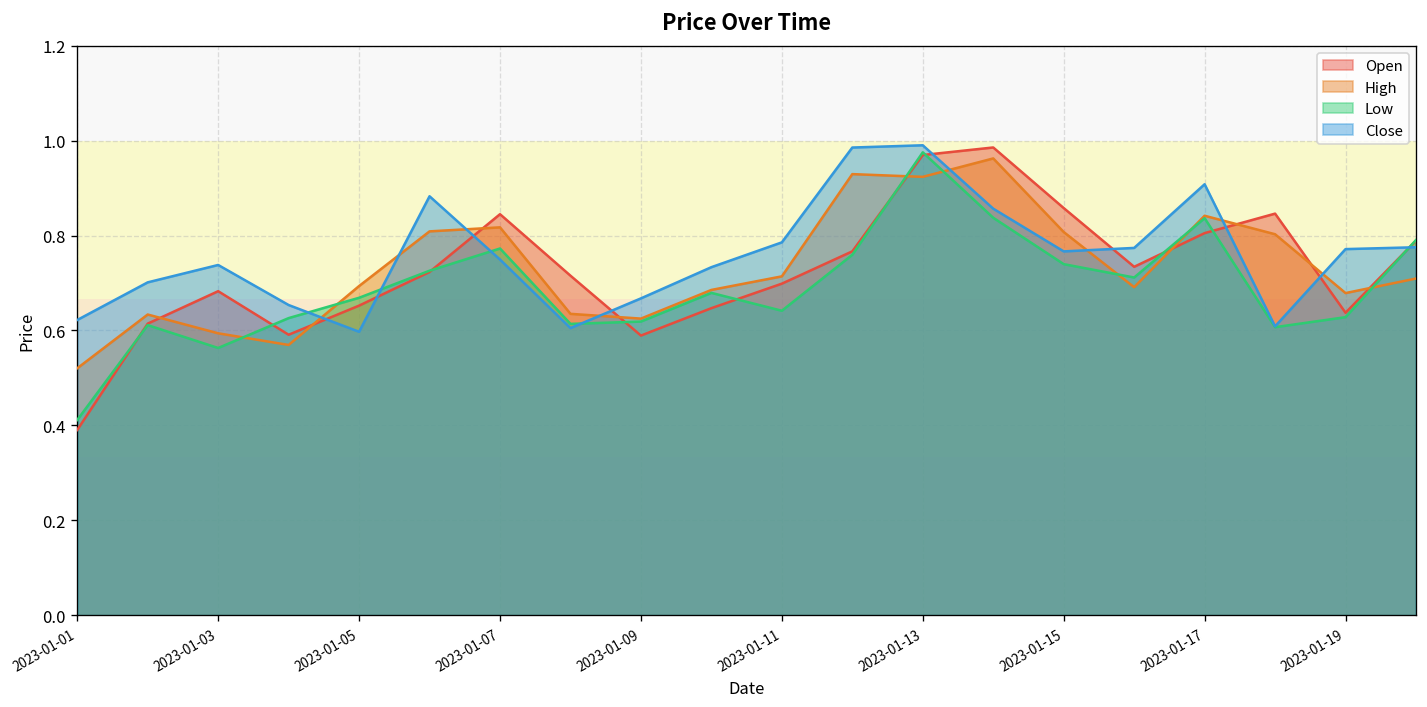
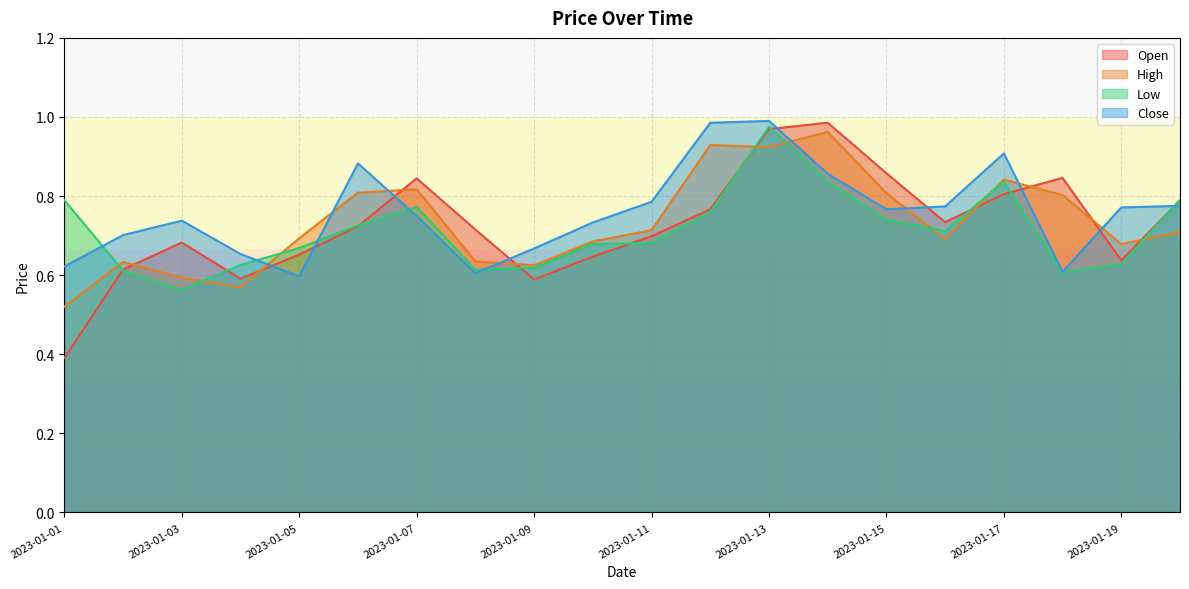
Low, 2023-01-01: 0.41 -> 0.79
Low, 2023-01-11: 0.64 -> 0.68
